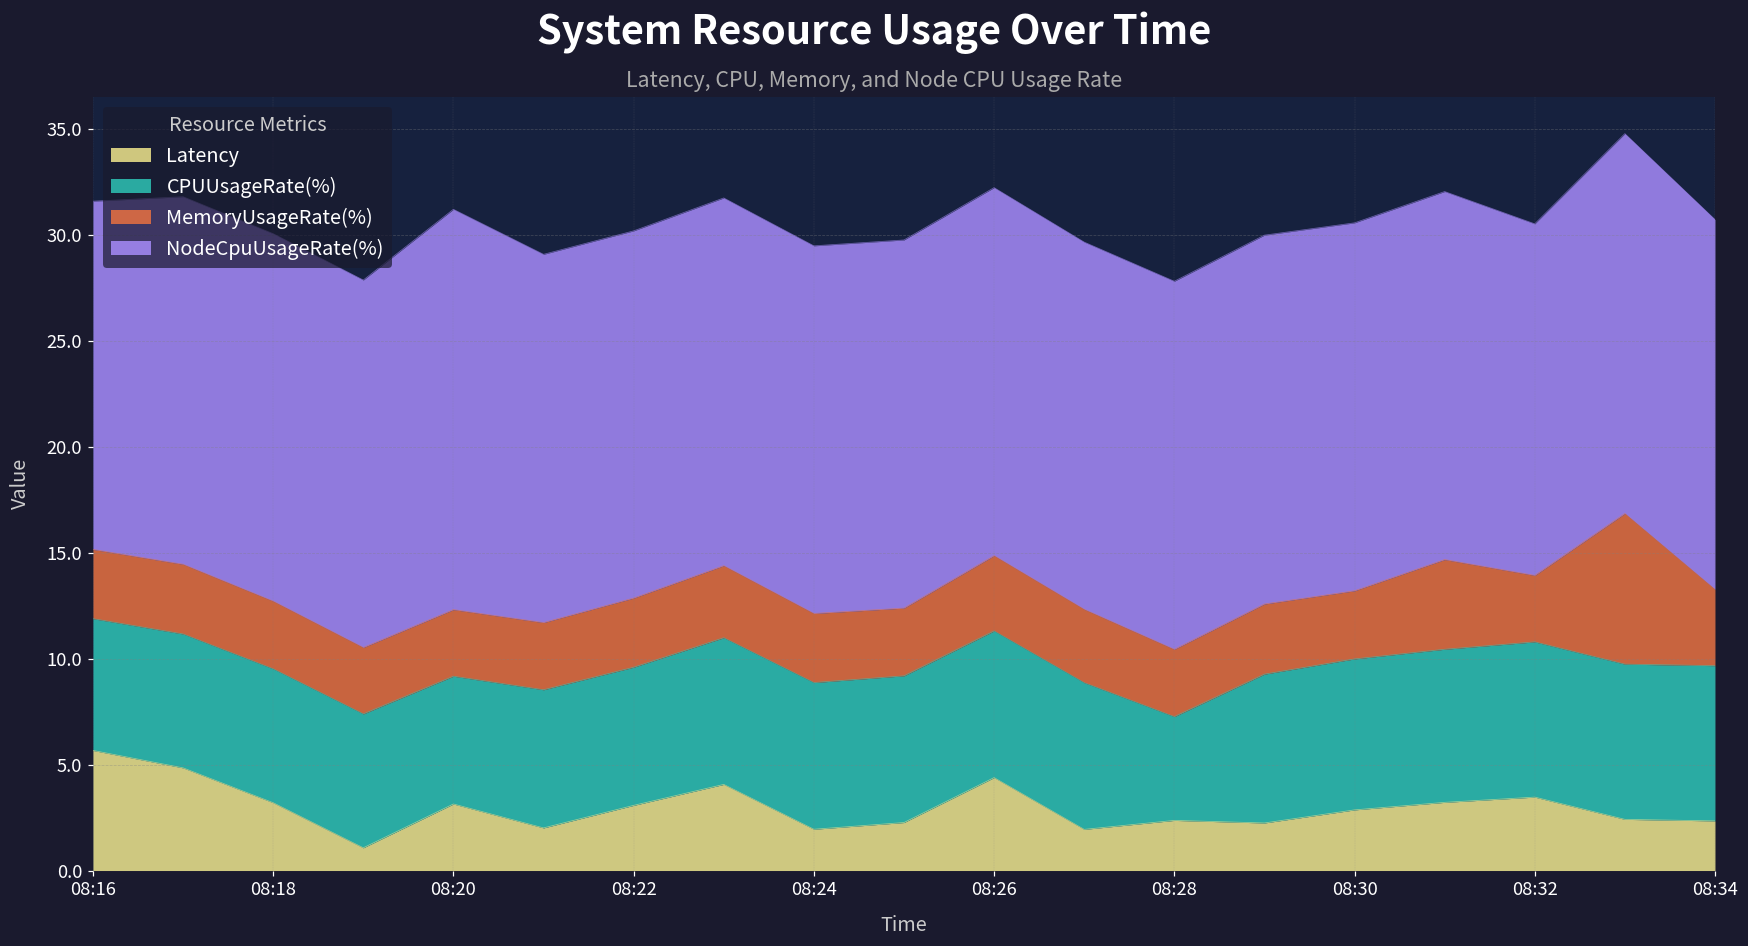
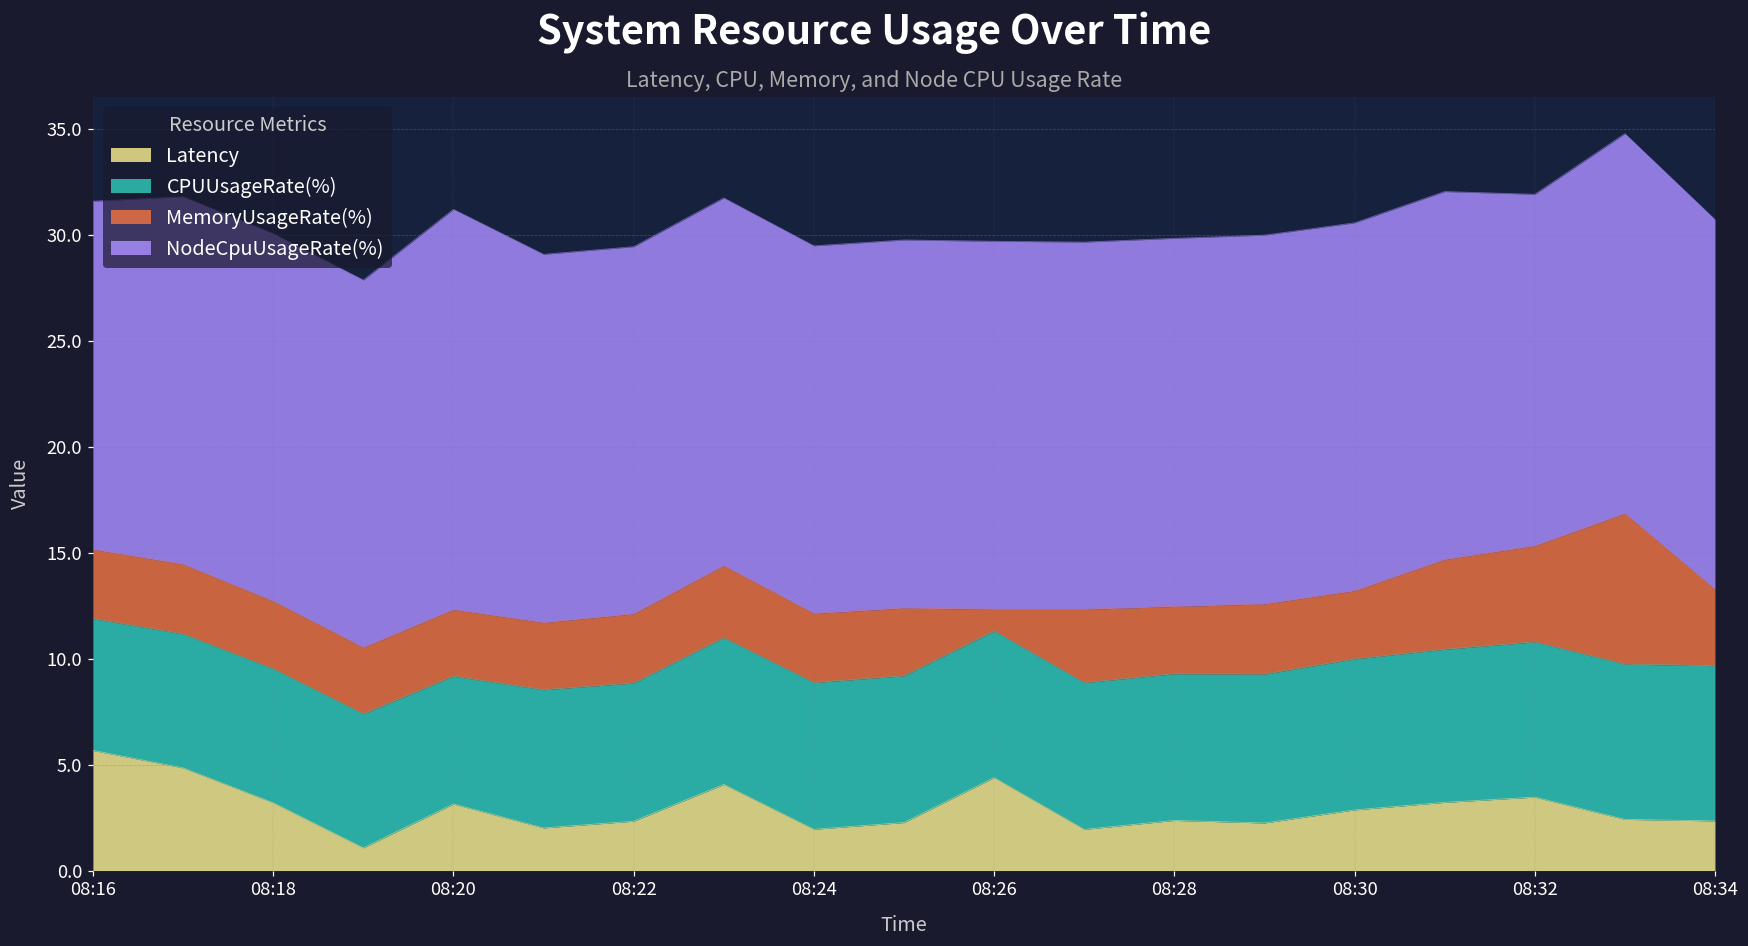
Latency, 08:22: 3.1 -> 2.3
MemoryUsageRate(%), 08:26: 3.6 -> 1.0
CPUUsageRate(%), 08:28: 4.9 -> 6.9
MemoryUsageRate(%), 08:32: 3.1 -> 4.5
